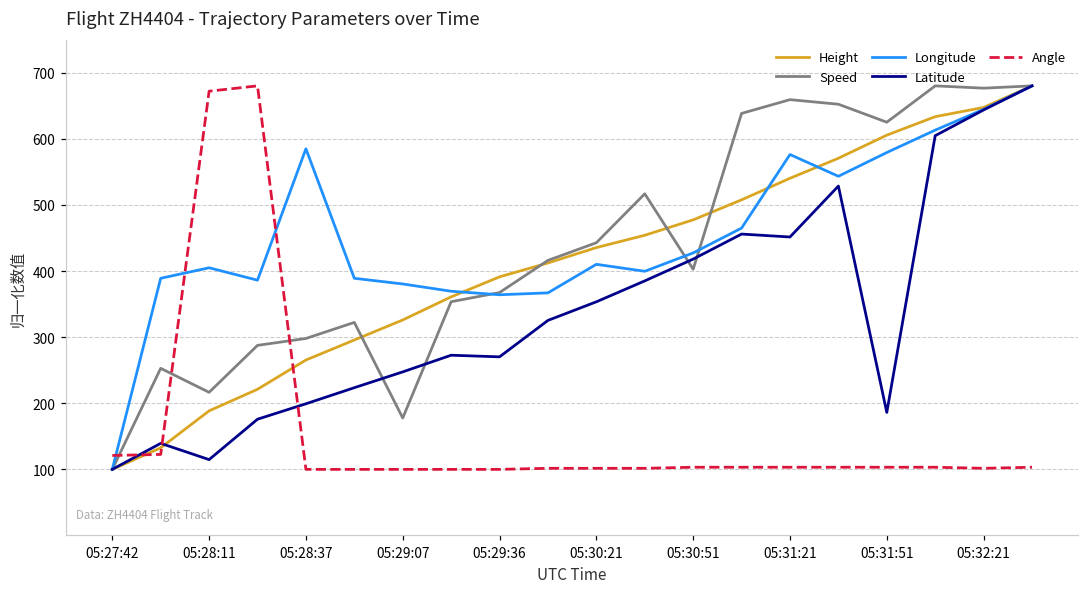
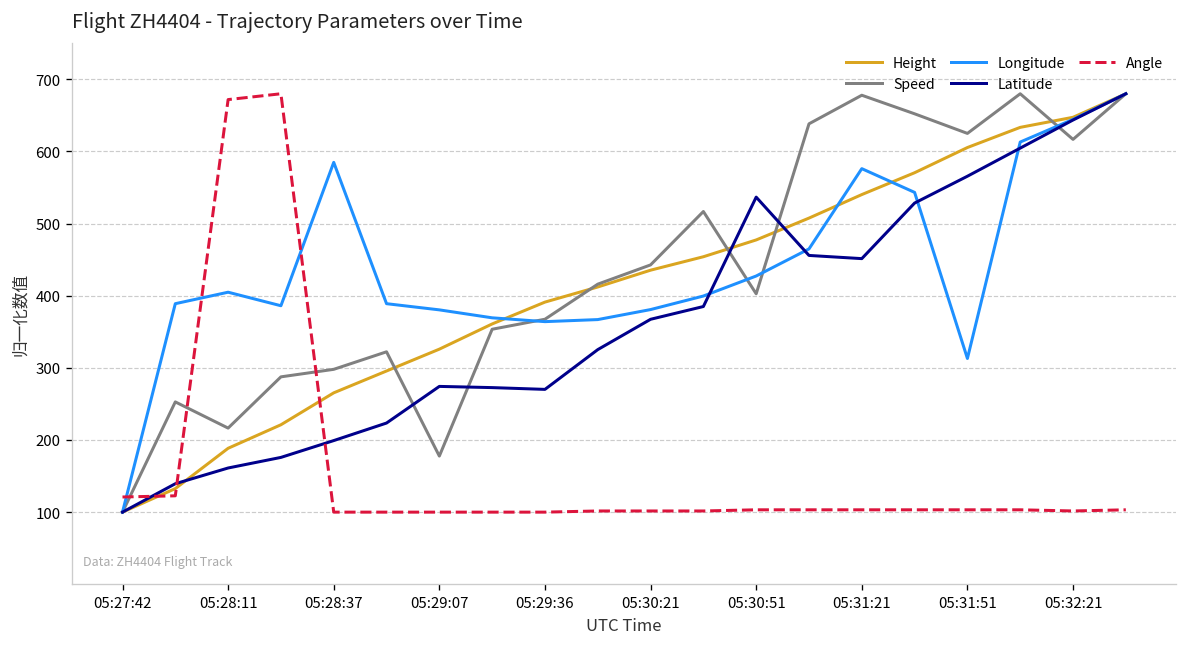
Latitude, 05:28:11: 110 -> 160
Latitude, 05:29:07: 250 -> 270
Longitude, 05:30:21: 410 -> 380
Latitude, 05:30:21: 350 -> 370
Latitude, 05:30:51: 420 -> 540
Speed, 05:31:21: 660 -> 680
Longitude, 05:31:51: 580 -> 310
Latitude, 05:31:51: 190 -> 570
Speed, 05:32:21: 680 -> 620
